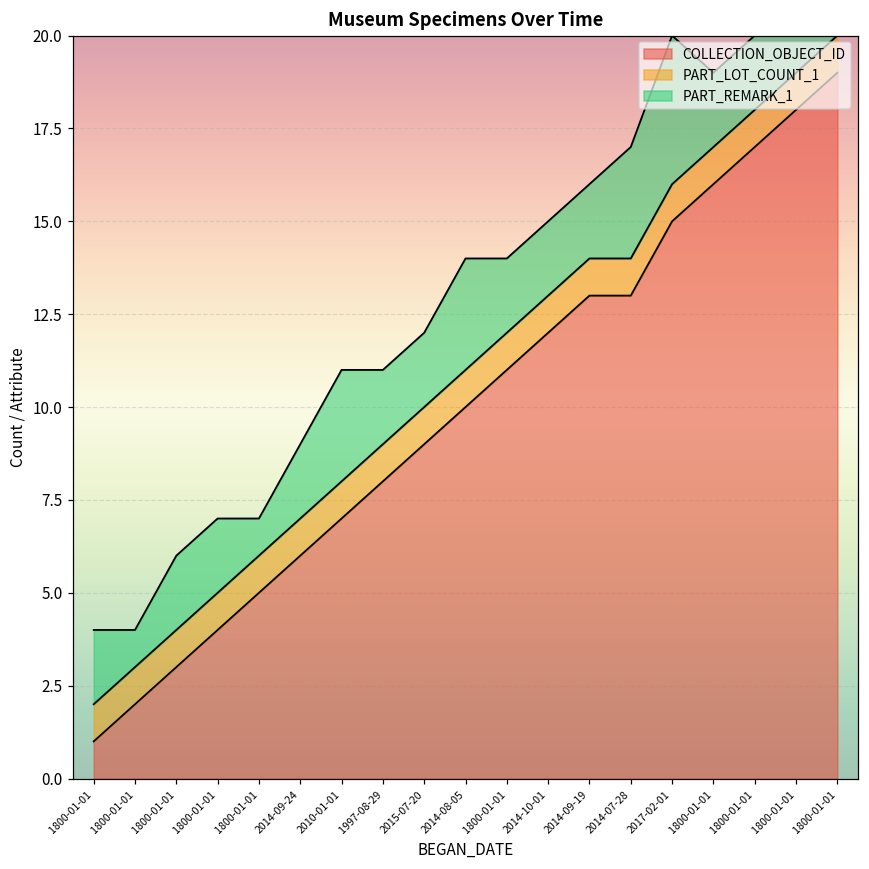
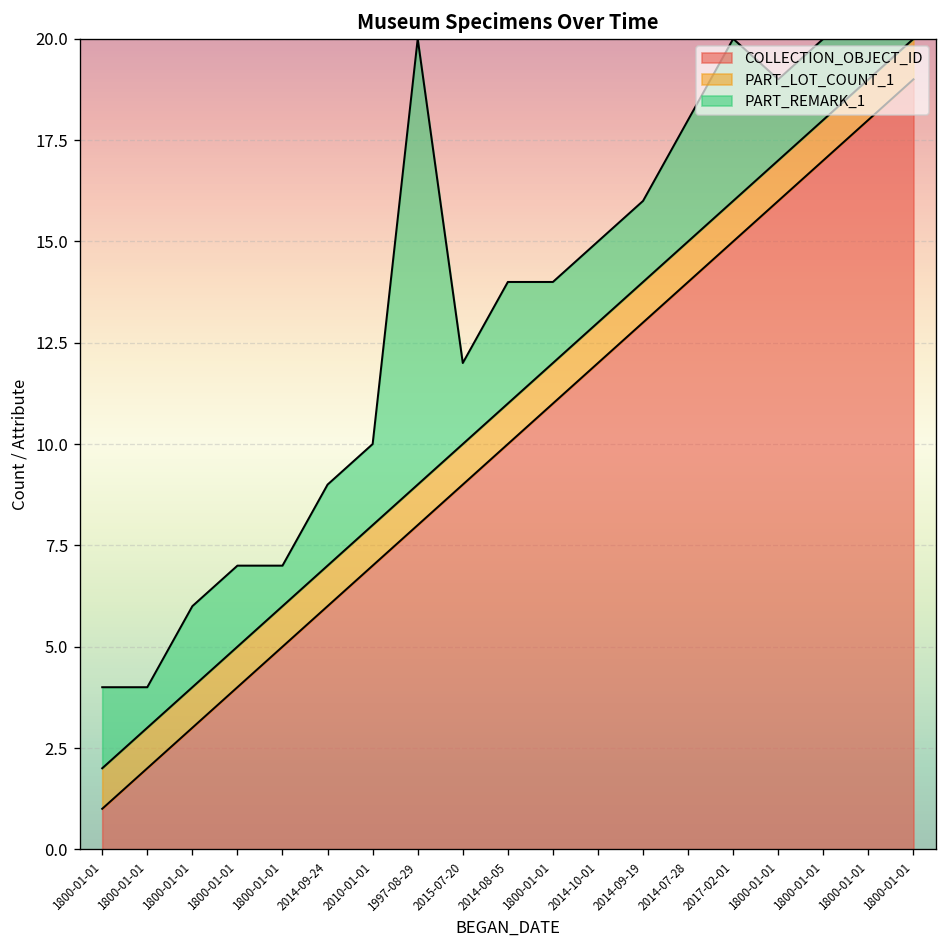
PART_REMARK_1, 2010-01-01: 3 -> 2
PART_REMARK_1, 1997-08-29: 2 -> 11
COLLECTION_OBJECT_ID, 2014-07-28: 13 -> 14
